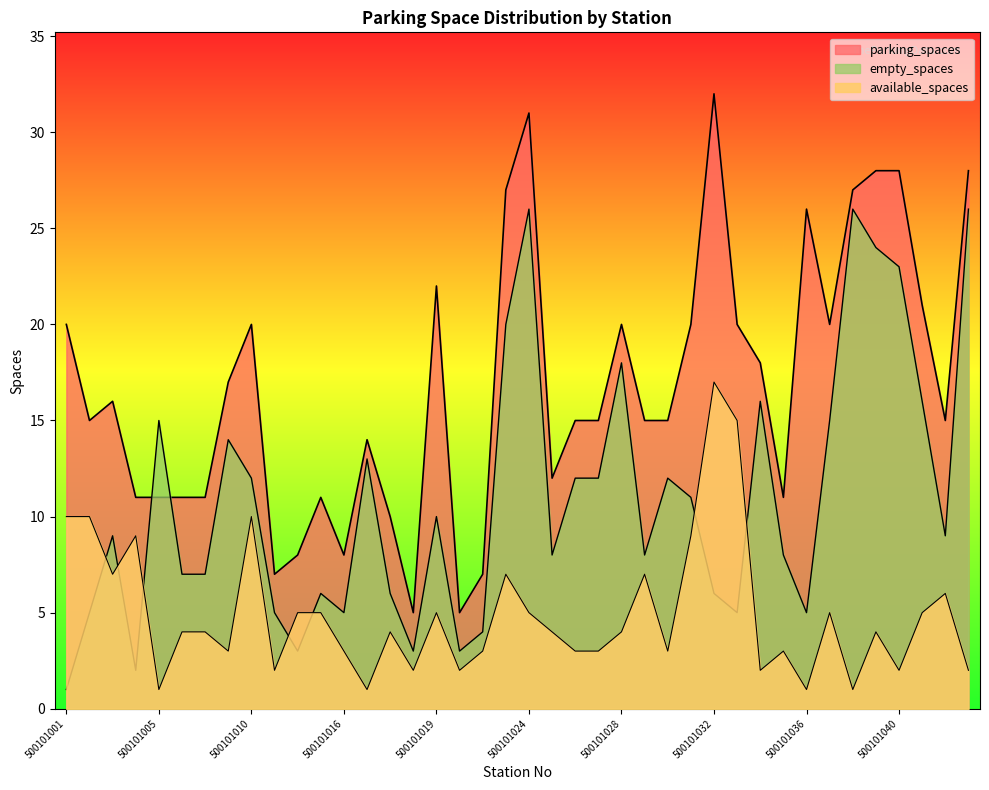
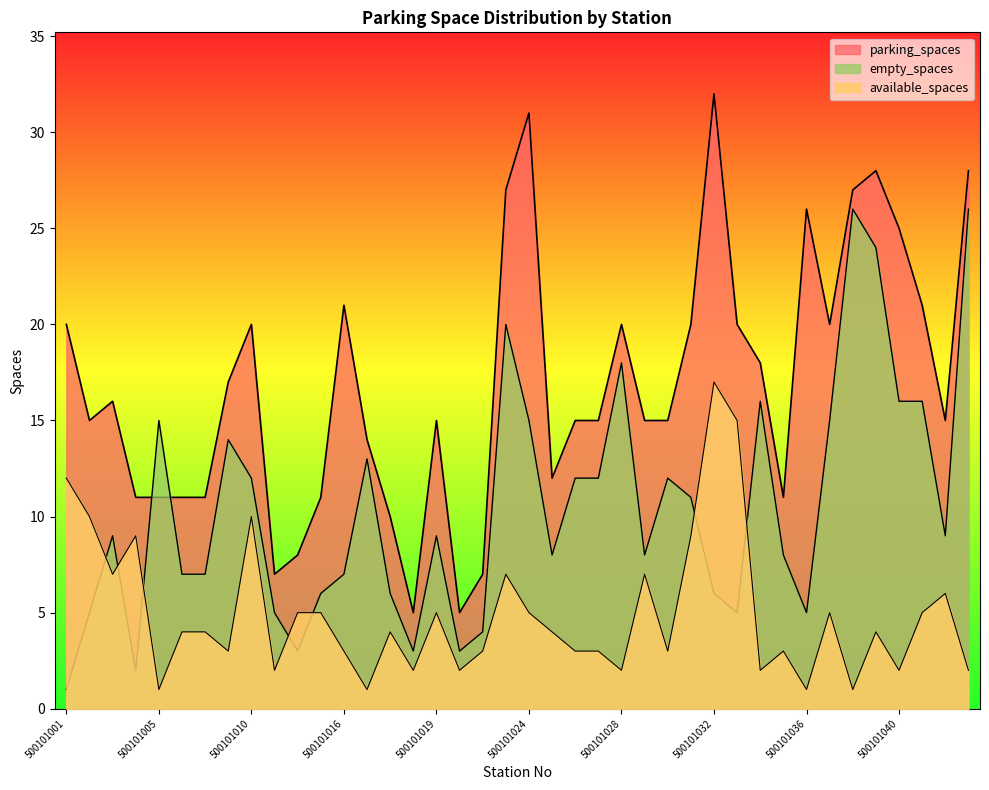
available_spaces, 500101001: 10 -> 12
parking_spaces, 500101016: 8 -> 21
empty_spaces, 500101016: 5 -> 7
parking_spaces, 500101019: 22 -> 15
empty_spaces, 500101019: 10 -> 9
empty_spaces, 500101024: 26 -> 15
available_spaces, 500101028: 4 -> 2
parking_spaces, 500101040: 28 -> 25
empty_spaces, 500101040: 23 -> 16
